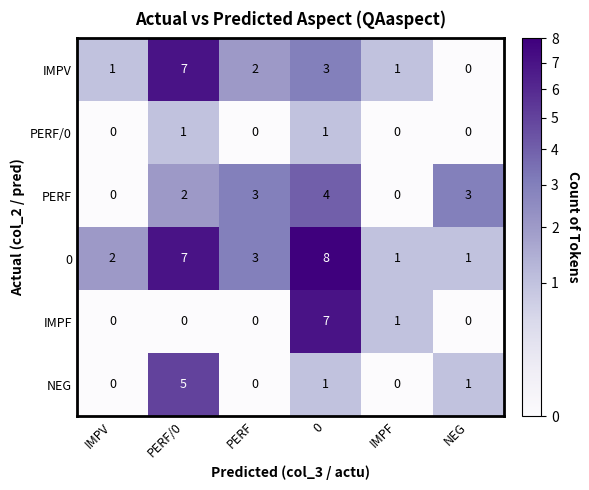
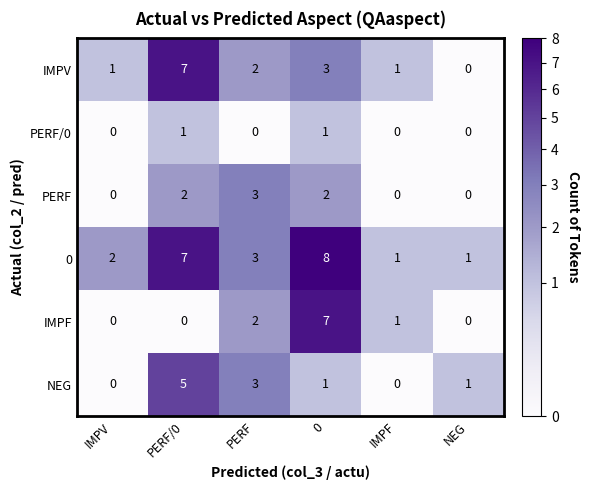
PERF, 0: 4 -> 2
PERF, NEG: 3 -> 0
IMPF, PERF: 0 -> 2
NEG, PERF: 0 -> 3
